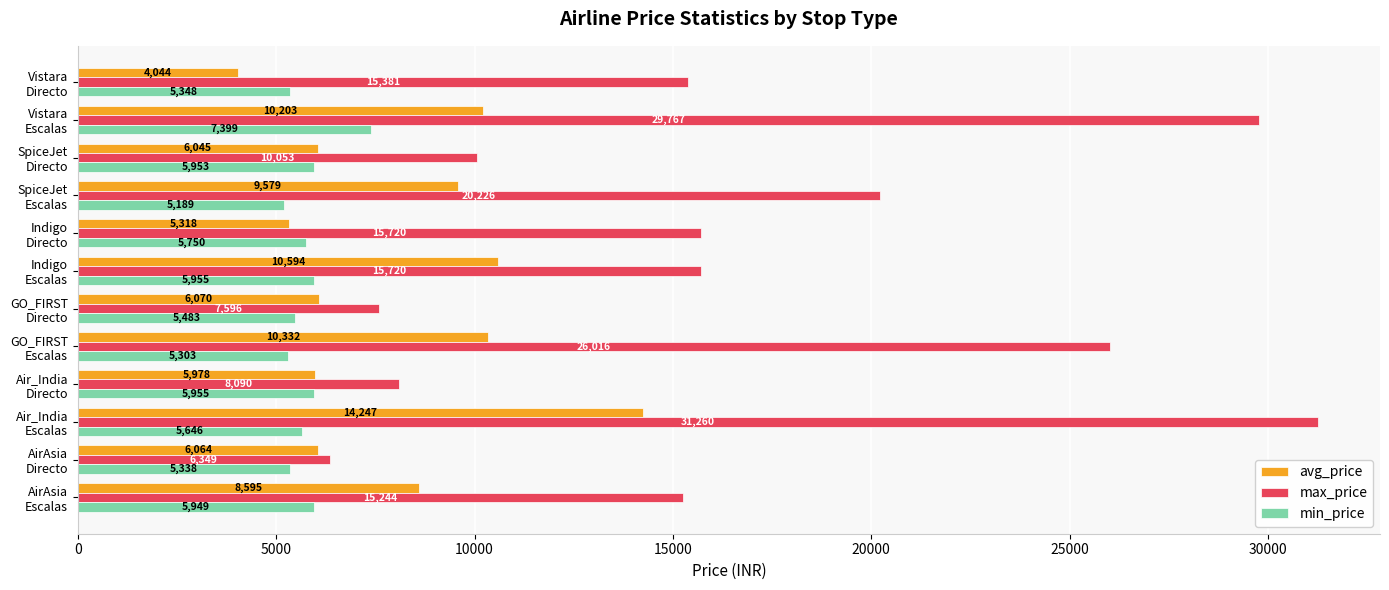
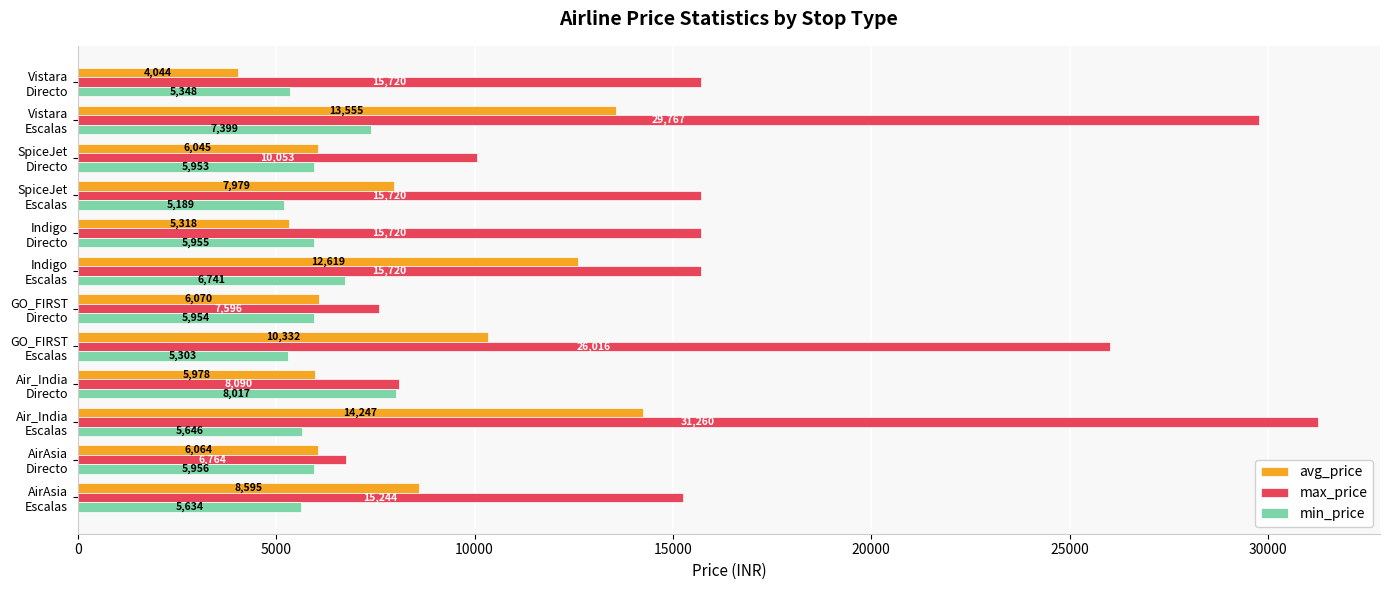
max_price, Vistara Directo: 15,381 -> 15,720
avg_price, Vistara Escalas: 10,203 -> 13,555
avg_price, SpiceJet Escalas: 9,579 -> 7,979
max_price, SpiceJet Escalas: 20,226 -> 15,720
min_price, Indigo Directo: 5,750 -> 5,955
avg_price, Indigo Escalas: 10,594 -> 12,619
min_price, Indigo Escalas: 5,955 -> 6,741
min_price, GO_FIRST Directo: 5,483 -> 5,954
min_price, Air_India Directo: 5,955 -> 8,017
max_price, AirAsia Directo: 6,349 -> 6,764
min_price, AirAsia Directo: 5,338 -> 5,956
min_price, AirAsia Escalas: 5,949 -> 5,634
